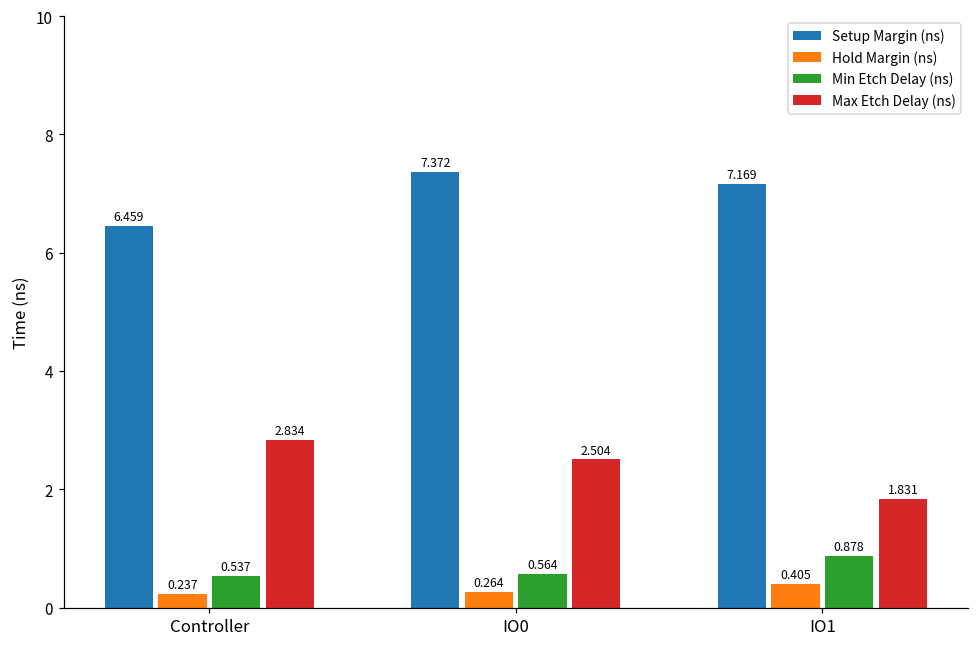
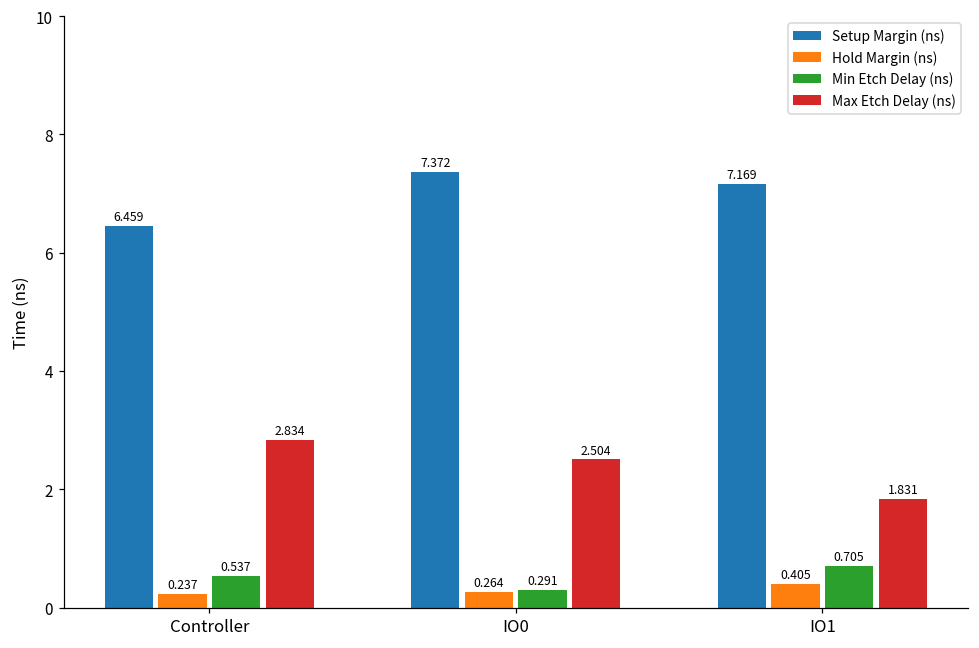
Min Etch Delay (ns), IO0: 0.564 -> 0.291
Min Etch Delay (ns), IO1: 0.878 -> 0.705
